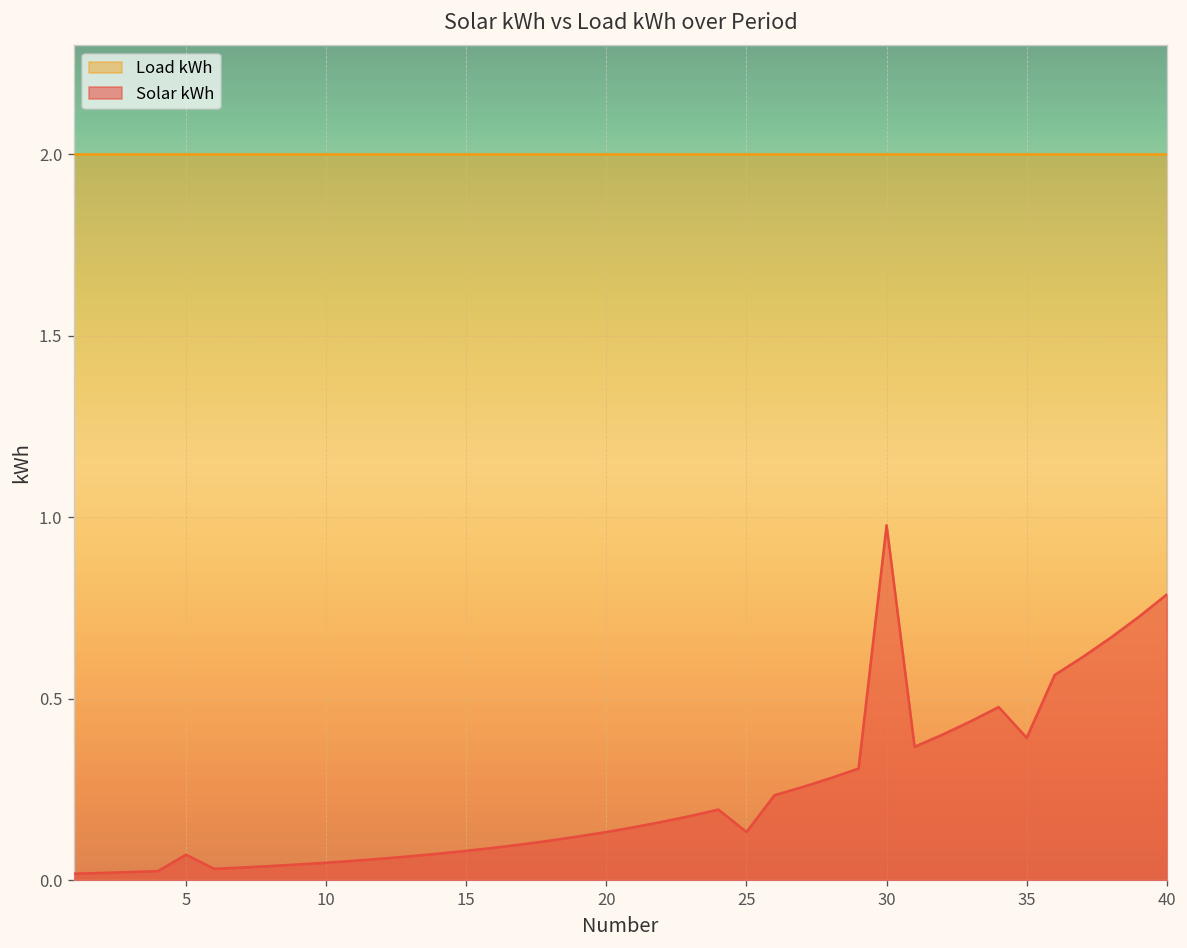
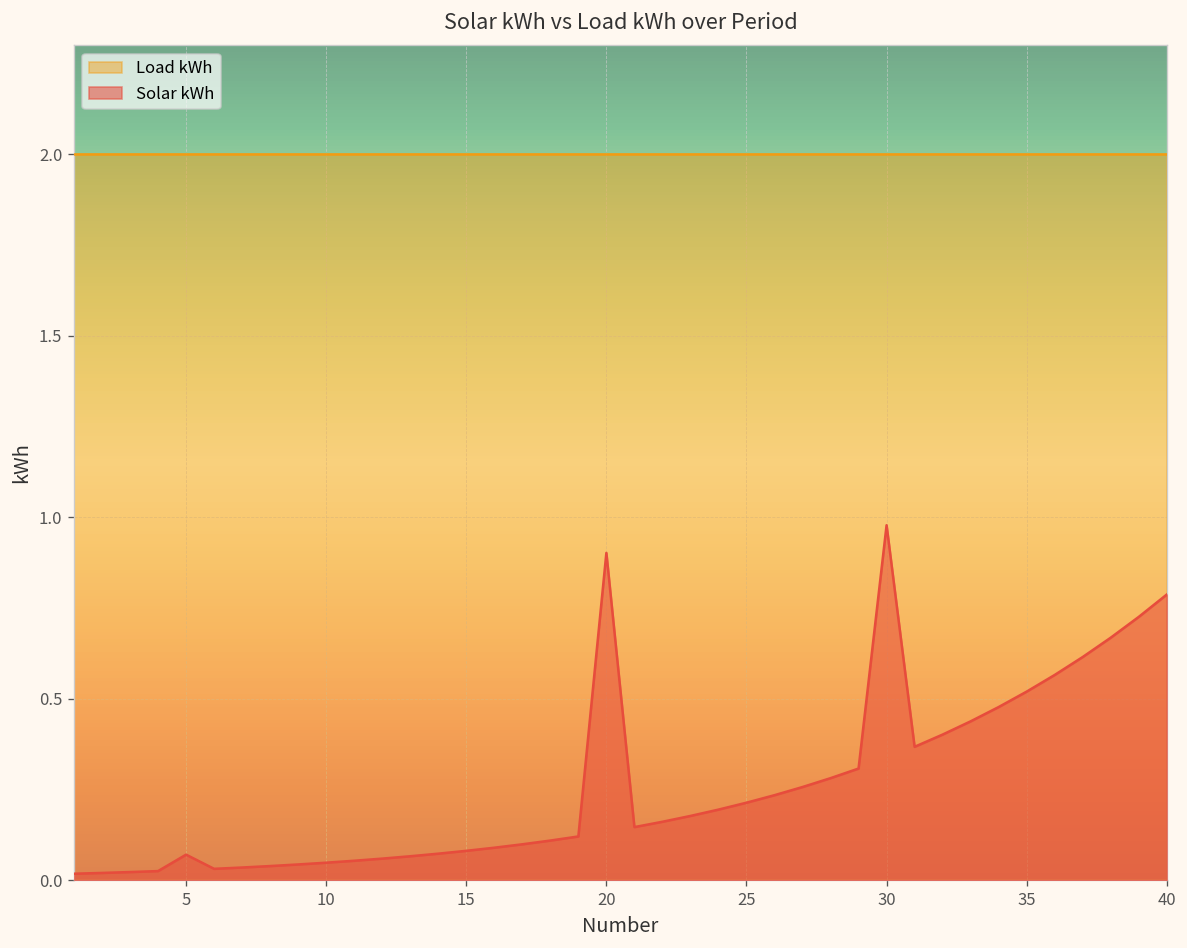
Solar kWh, 20: 0.13 -> 0.90
Solar kWh, 25: 0.13 -> 0.21
Solar kWh, 35: 0.39 -> 0.52
